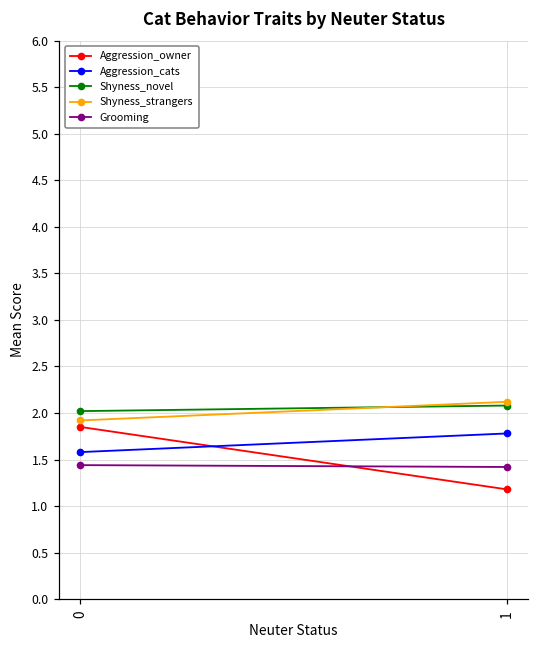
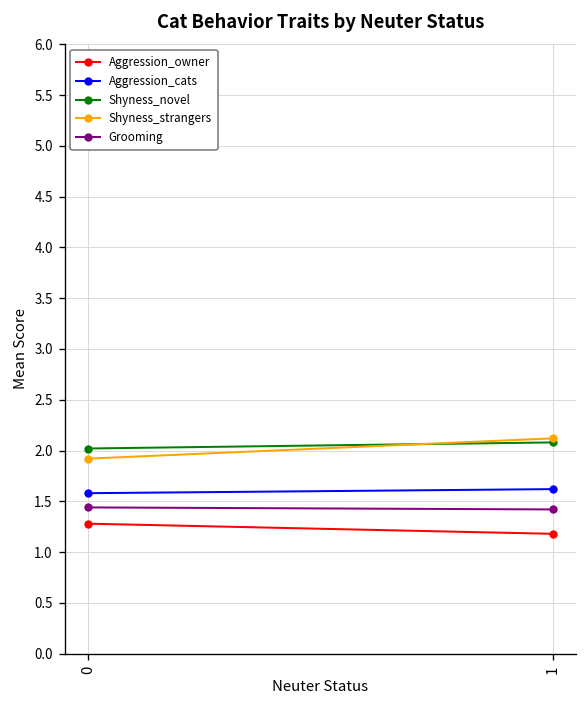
Aggression_owner, 0: 1.9 -> 1.3
Aggression_cats, 1: 1.8 -> 1.6
